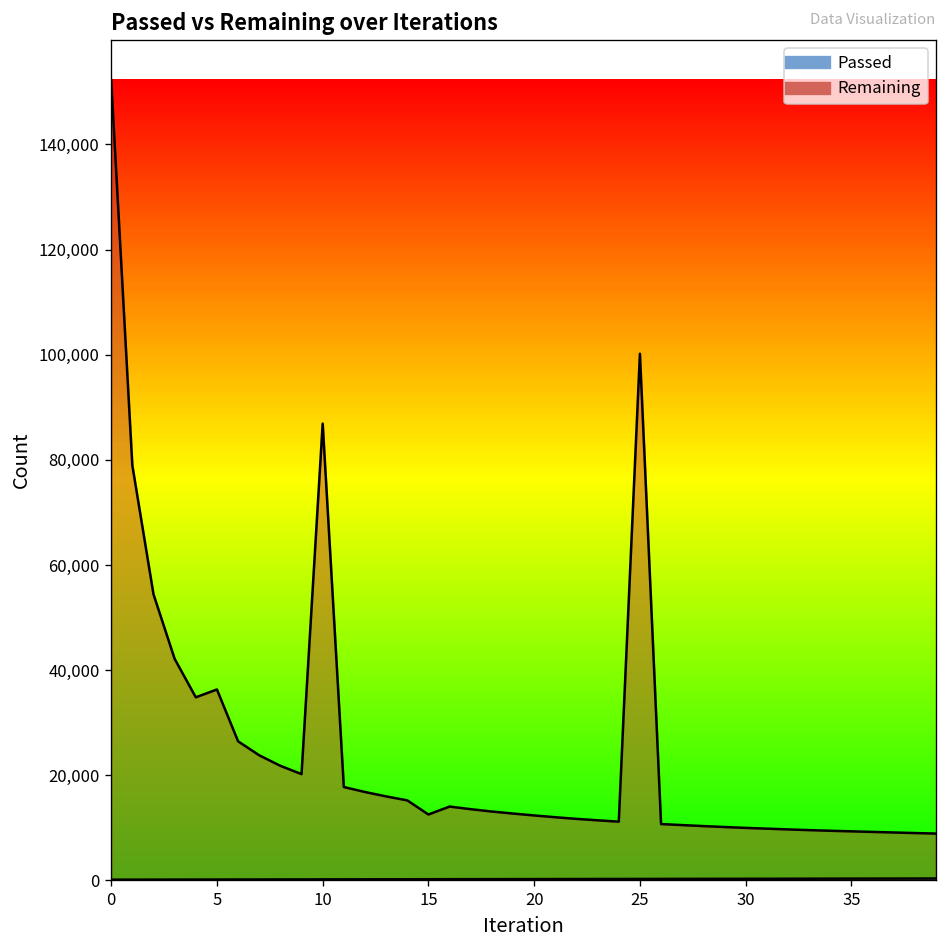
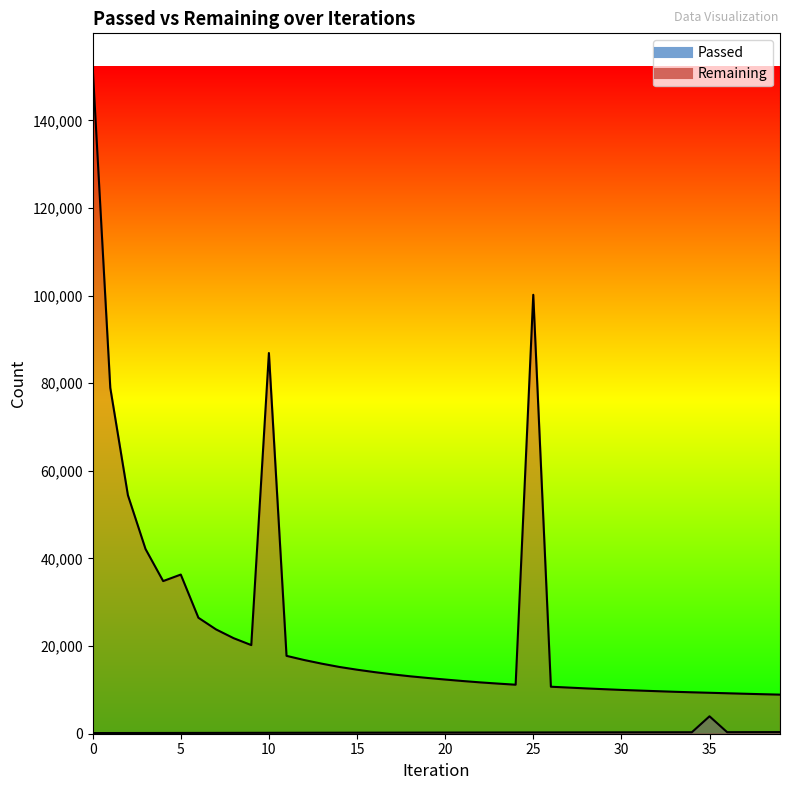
Remaining, 15: 13,000 -> 15,000
Passed, 35: 0 -> 4,000
